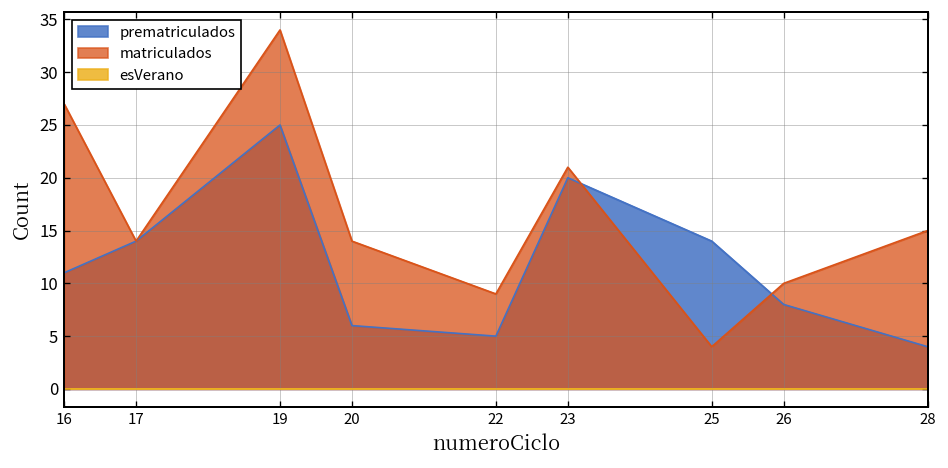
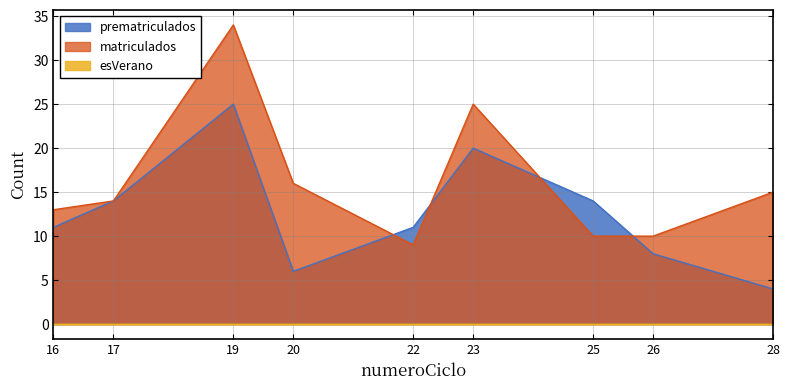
matriculados, 16: 27 -> 13
matriculados, 20: 14 -> 16
prematriculados, 22: 5 -> 11
matriculados, 23: 21 -> 25
matriculados, 25: 4 -> 10
